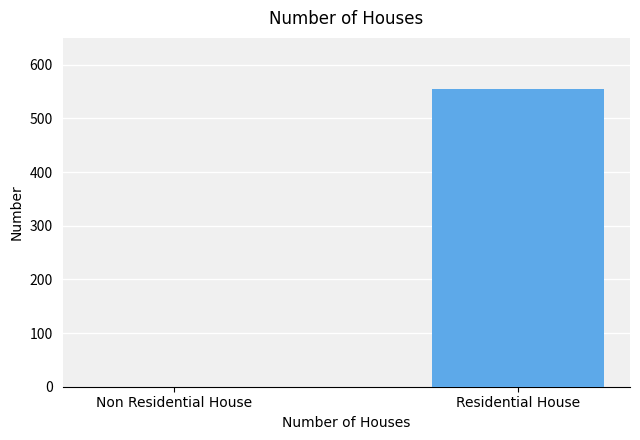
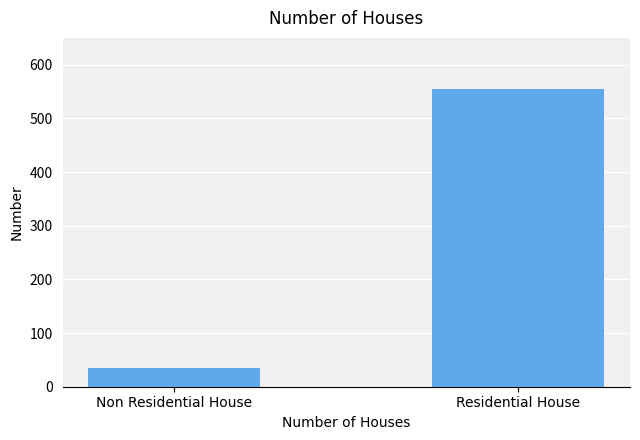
Non Residential House: 0 -> 30
